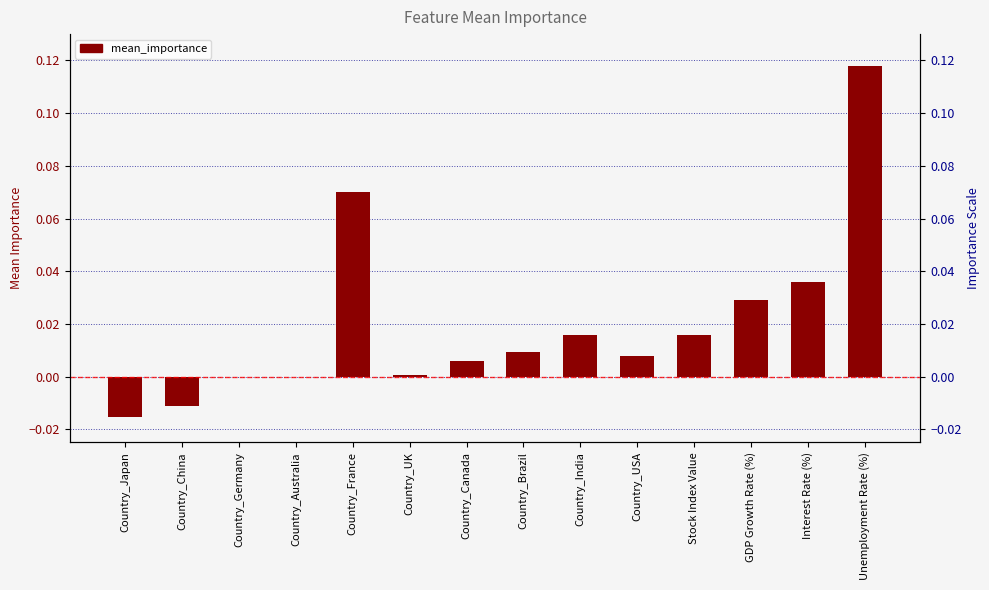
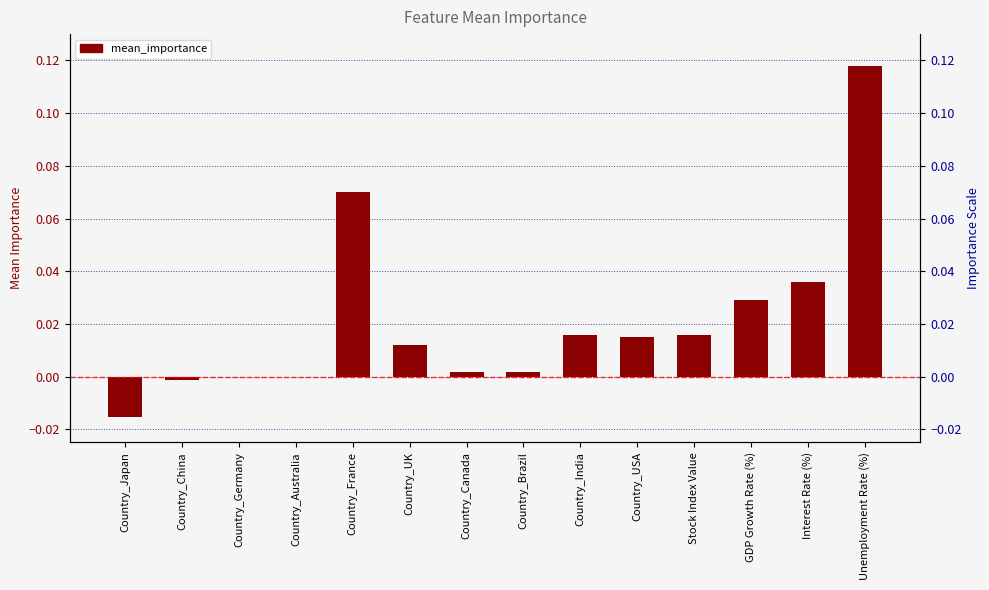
Country_China: -0.011 -> -0.001
Country_UK: 0.001 -> 0.012
Country_Canada: 0.006 -> 0.002
Country_Brazil: 0.009 -> 0.002
Country_USA: 0.008 -> 0.015
